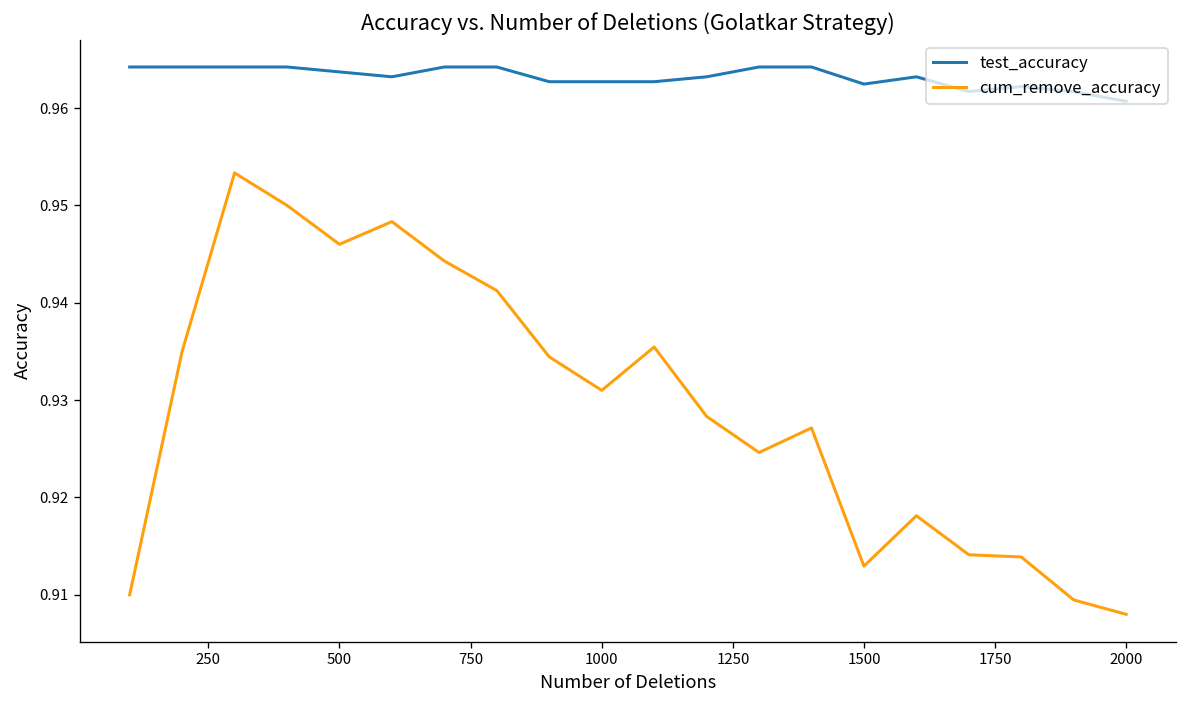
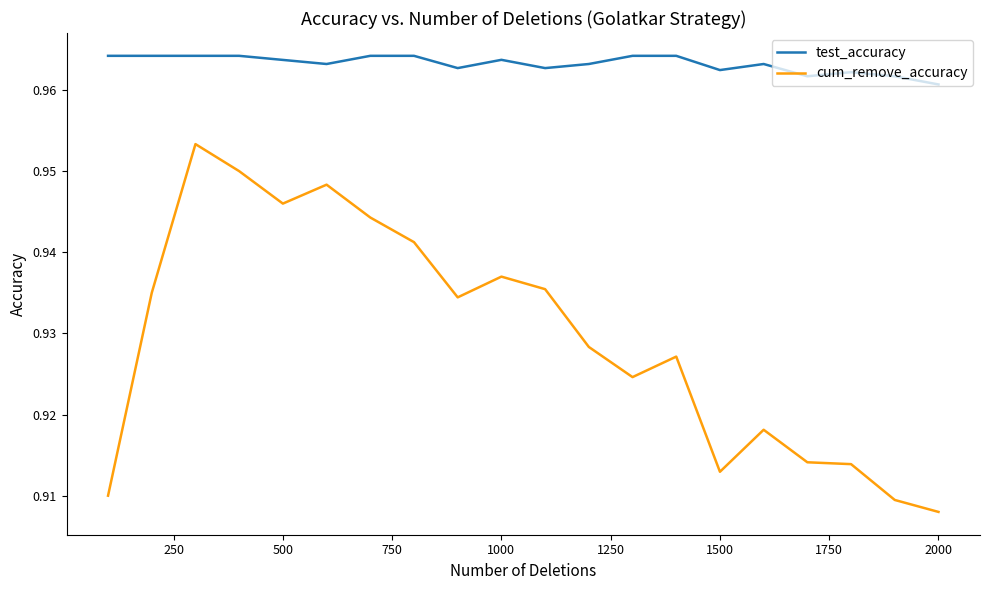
test_accuracy, 1000: 0.963 -> 0.964
cum_remove_accuracy, 1000: 0.931 -> 0.937
